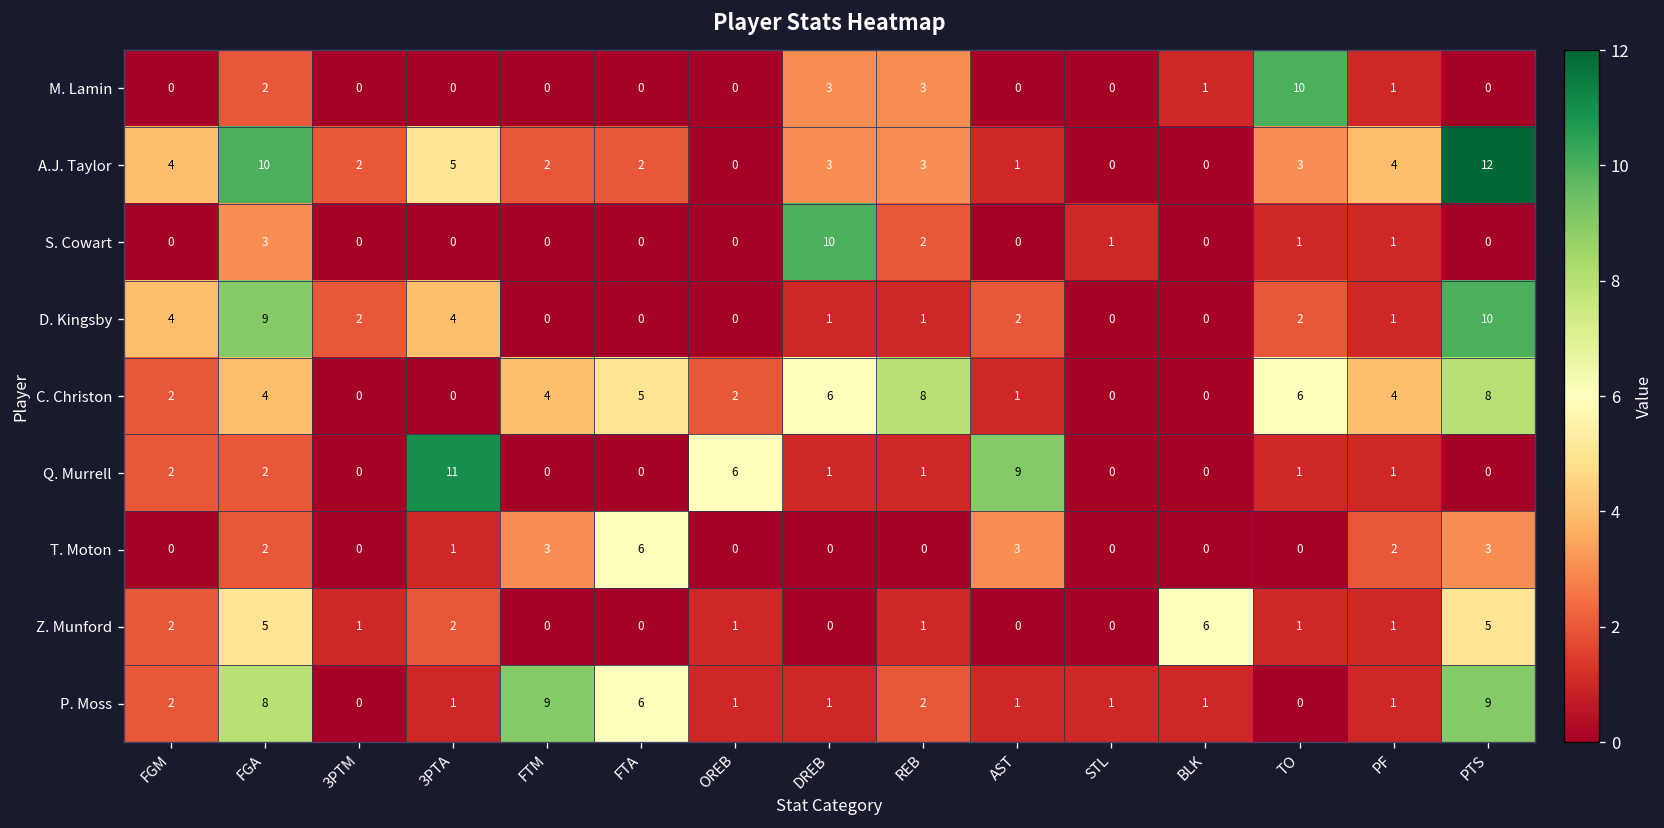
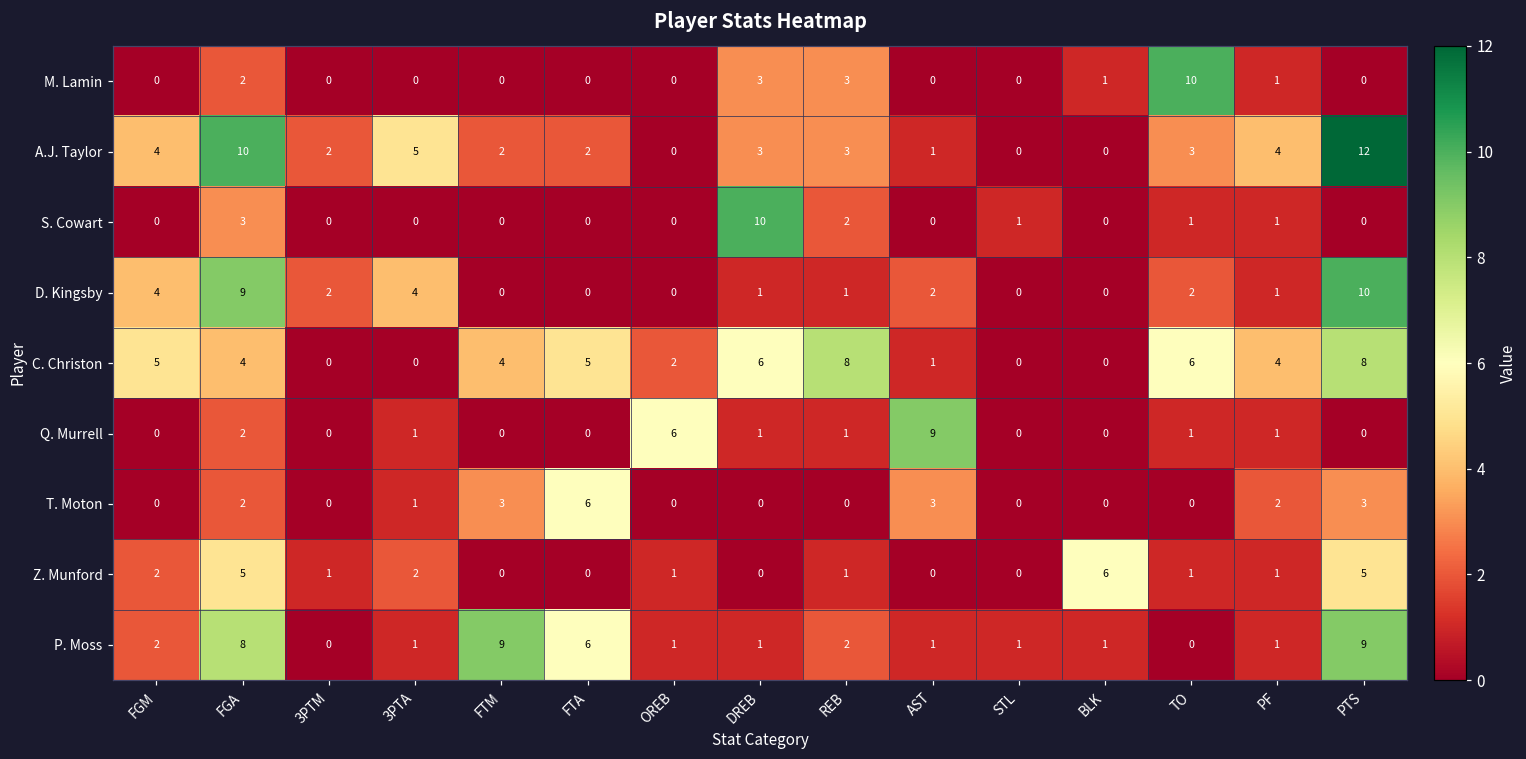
C. Christon, FGM: 2 -> 5
Q. Murrell, FGM: 2 -> 0
Q. Murrell, 3PTA: 11 -> 1
